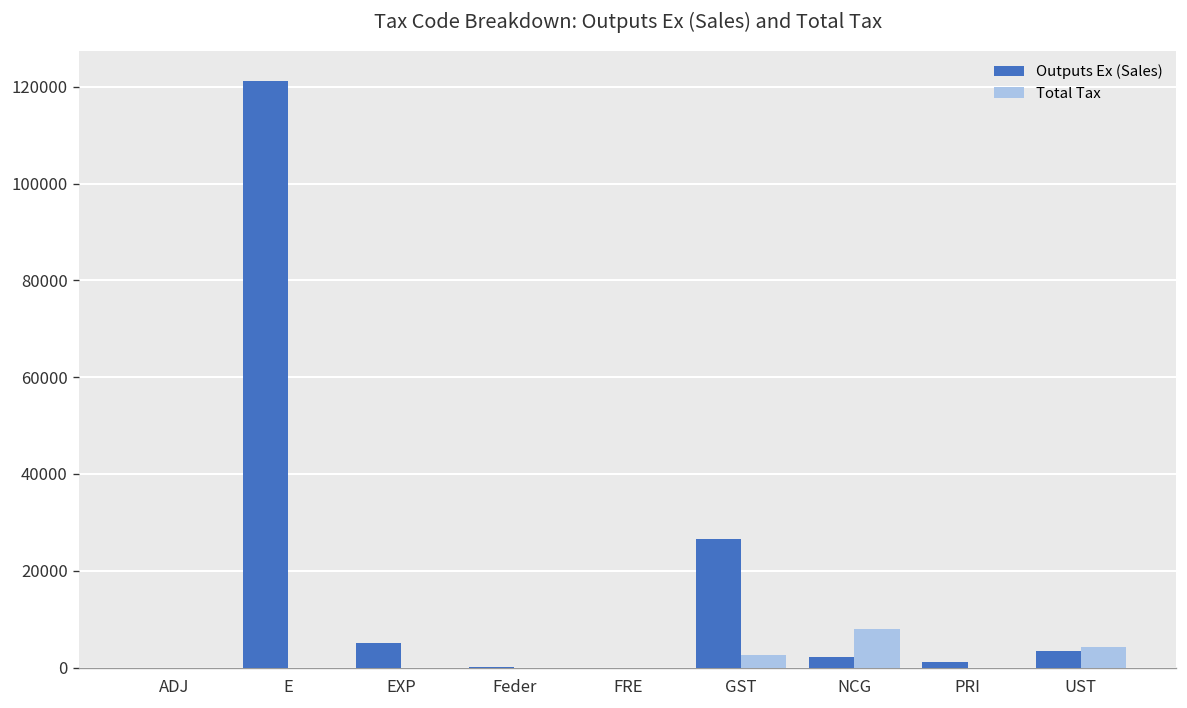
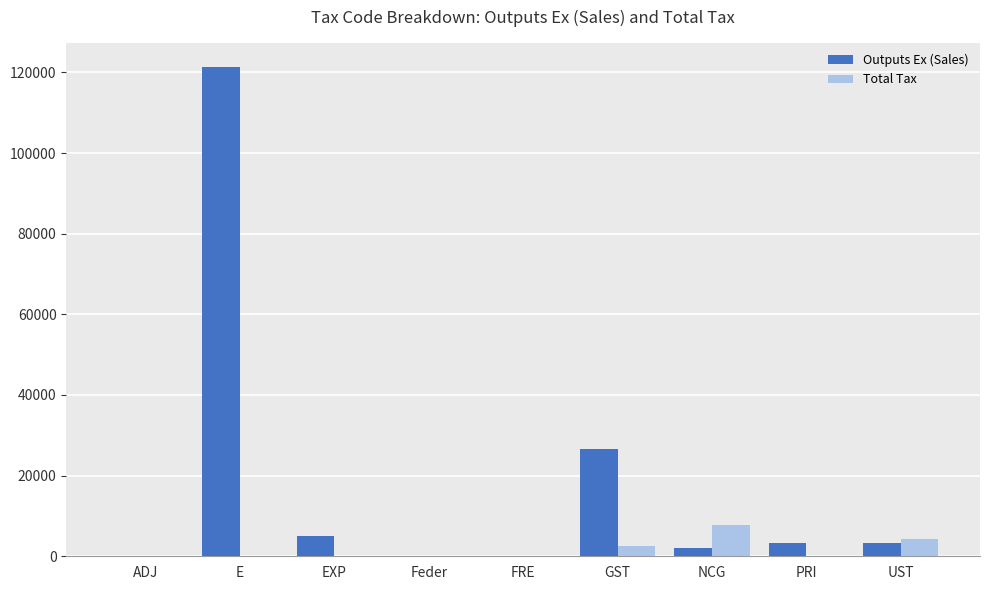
Outputs Ex (Sales), PRI: 1000 -> 3000
